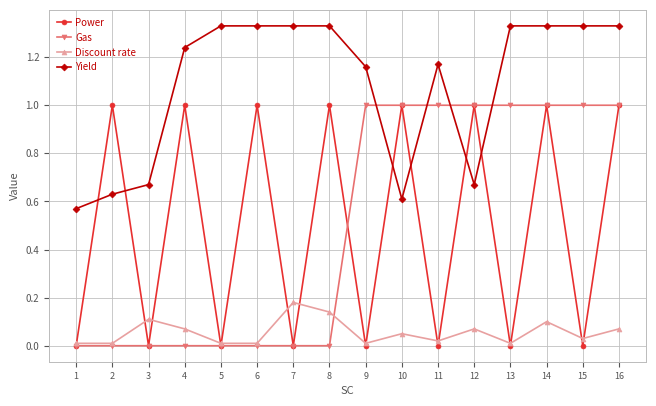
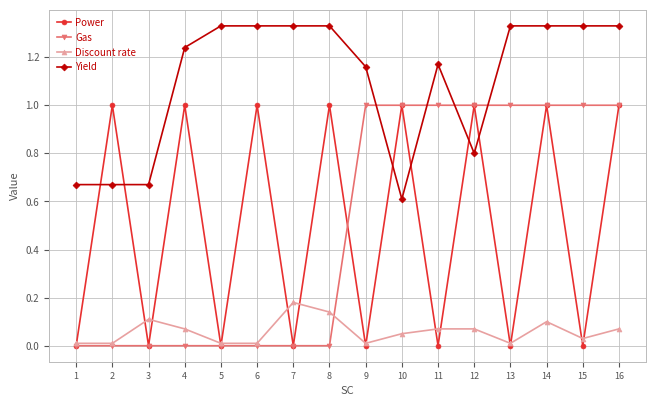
Yield, 1: 0.57 -> 0.67
Yield, 2: 0.63 -> 0.67
Discount rate, 11: 0.02 -> 0.07
Yield, 12: 0.67 -> 0.80
